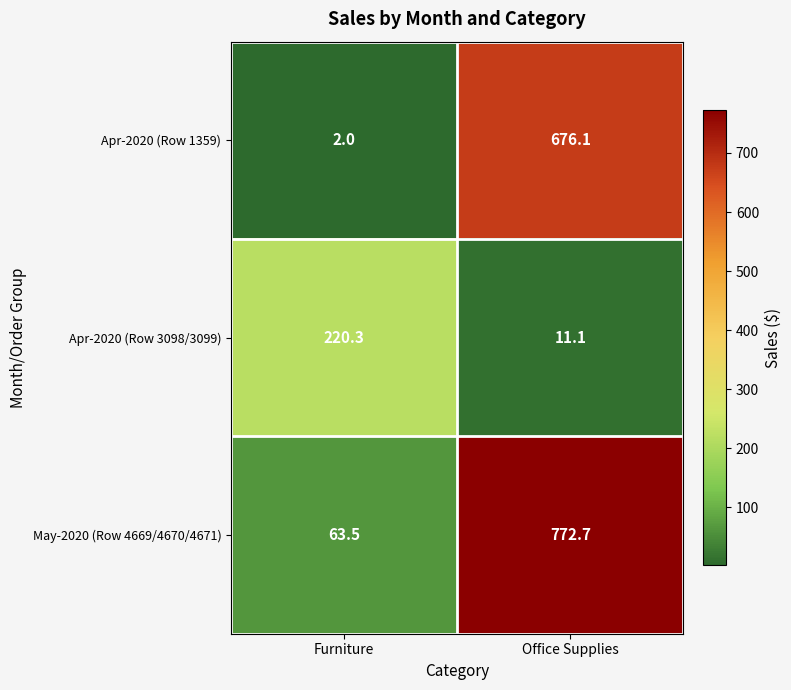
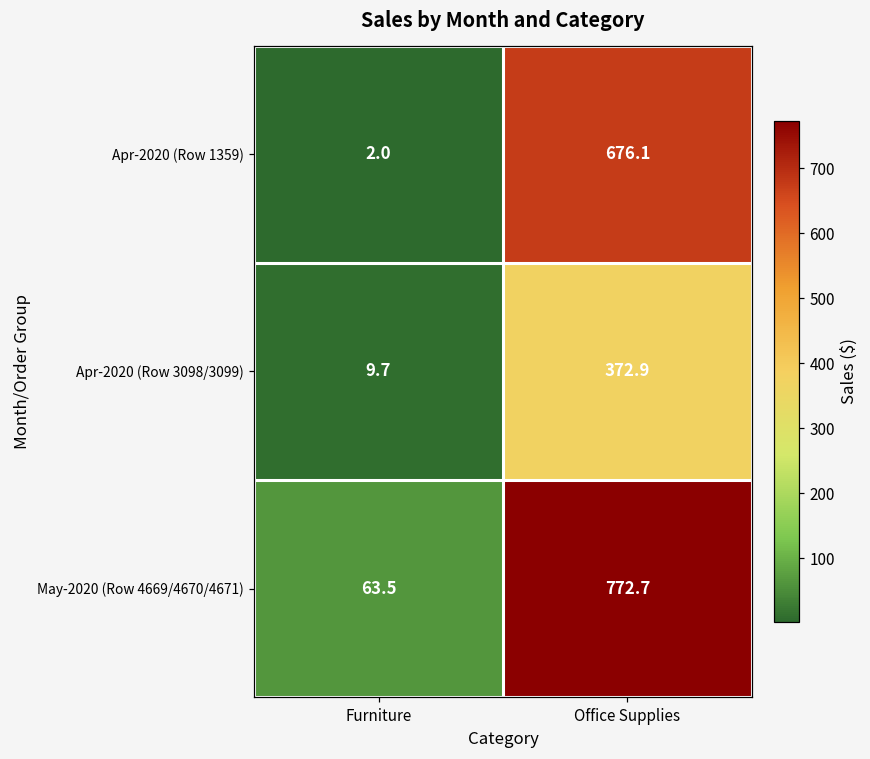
Apr-2020 (Row 3098/3099), Furniture: 220.3 -> 9.7
Apr-2020 (Row 3098/3099), Office Supplies: 11.1 -> 372.9
